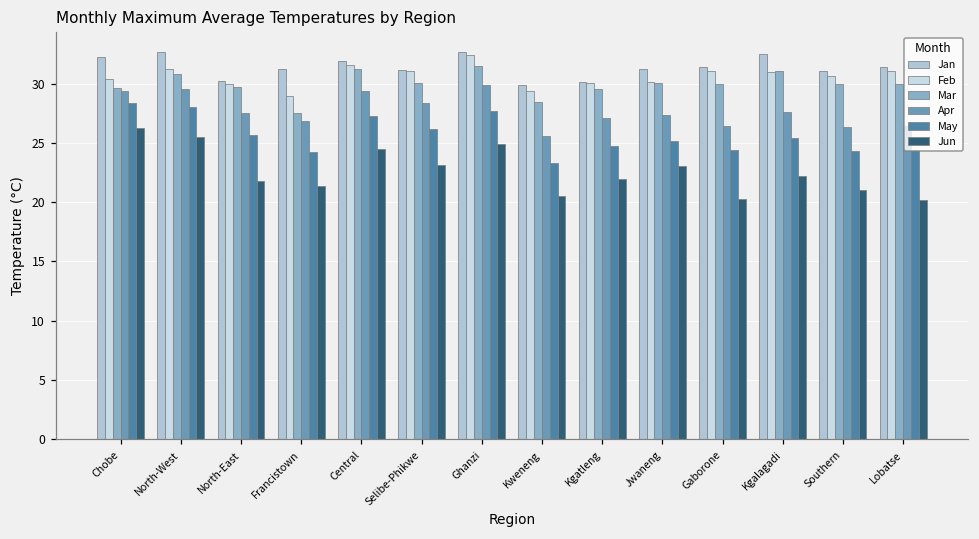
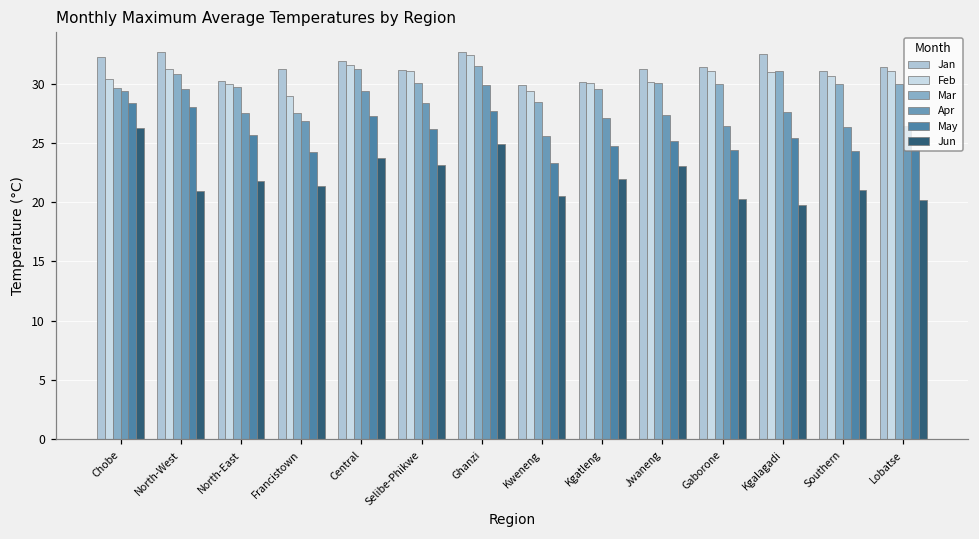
Jun, North-West: 25.5 -> 20.9
Jun, Central: 24.5 -> 23.7
Jun, Kgalagadi: 22.2 -> 19.8
